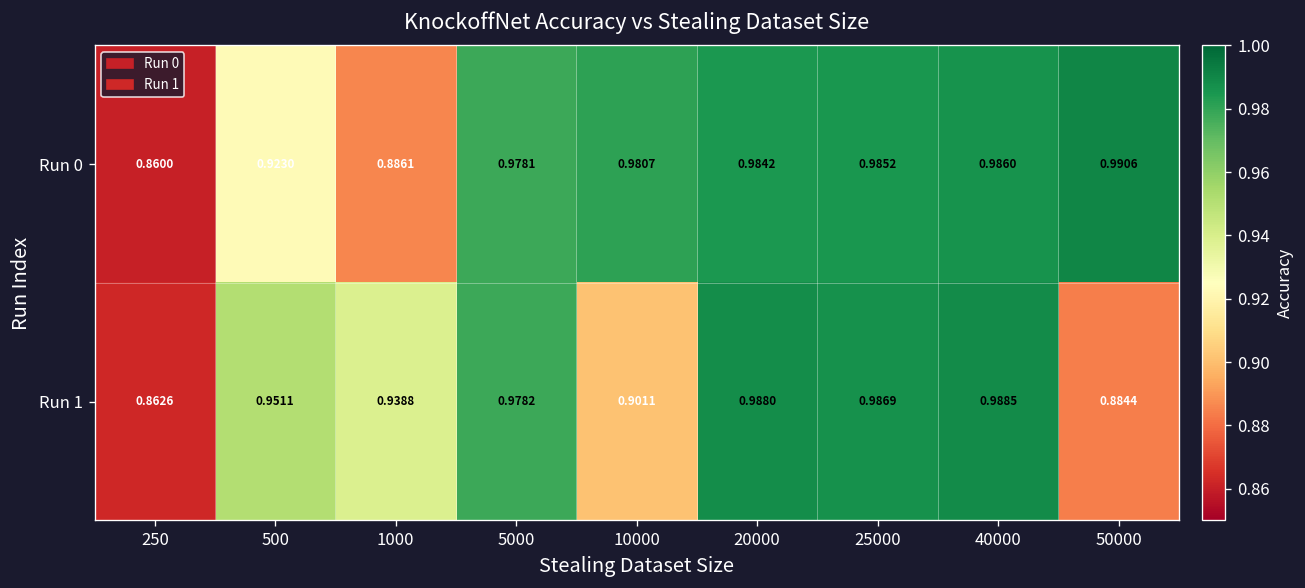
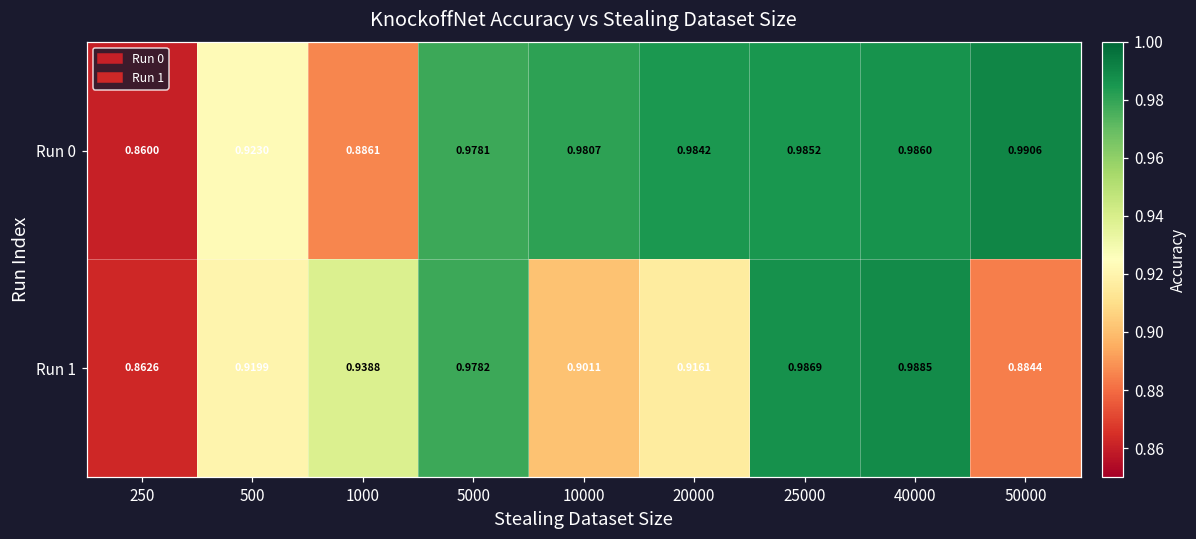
Run 1, 500: 0.9511 -> 0.9199
Run 1, 20000: 0.9880 -> 0.9161
